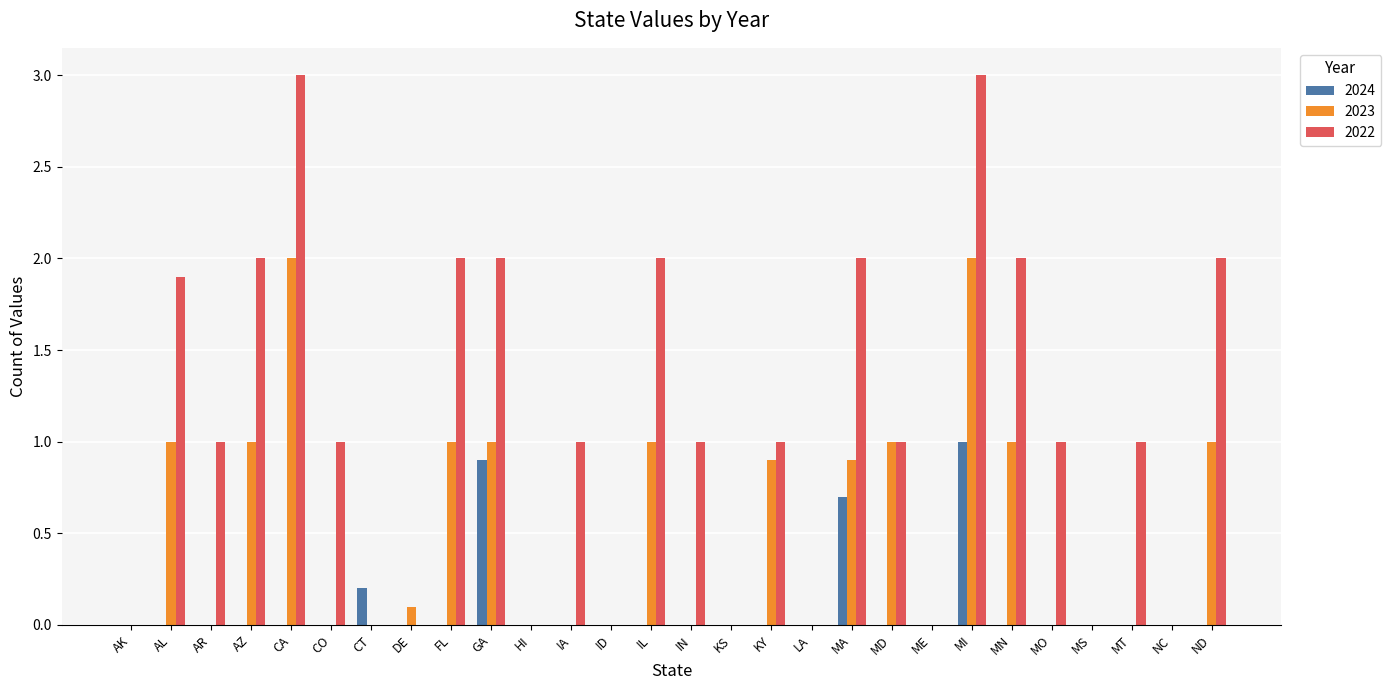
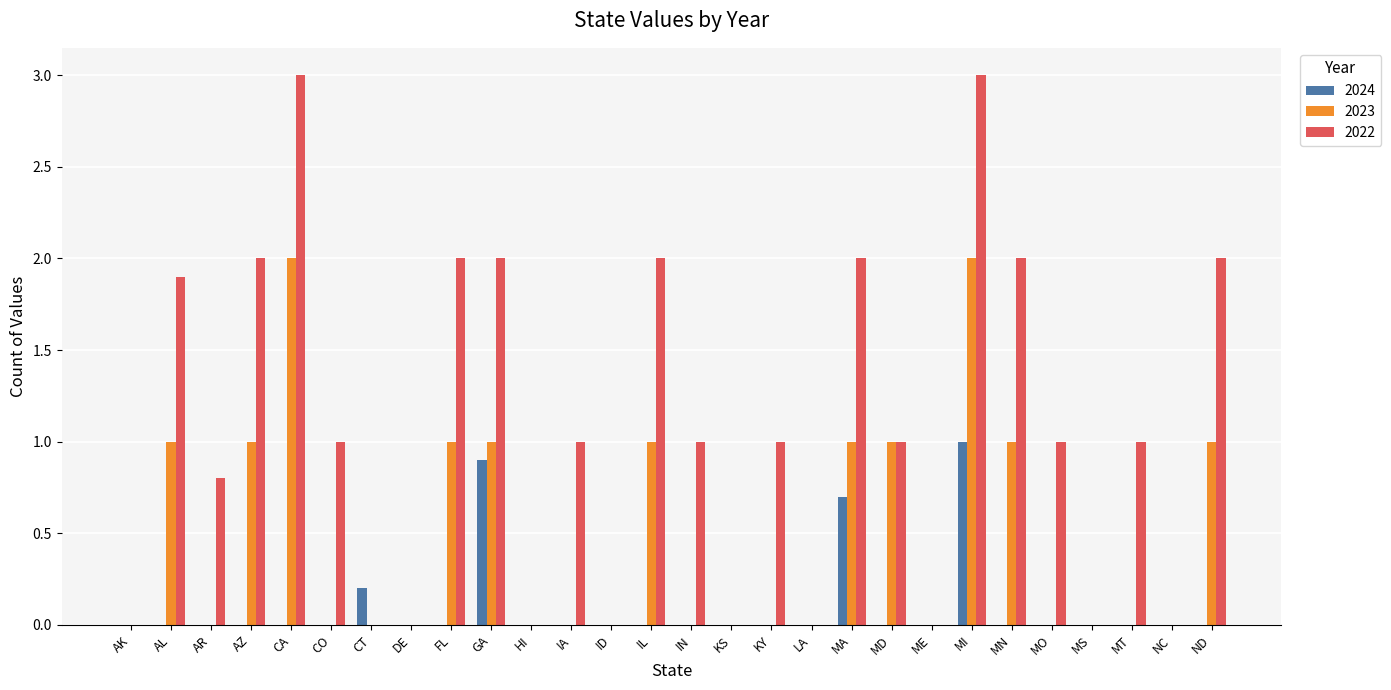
2022, AR: 1.0 -> 0.8
2023, DE: 0.1 -> 0.0
2023, KY: 0.9 -> 0.0
2023, MA: 0.9 -> 1.0
